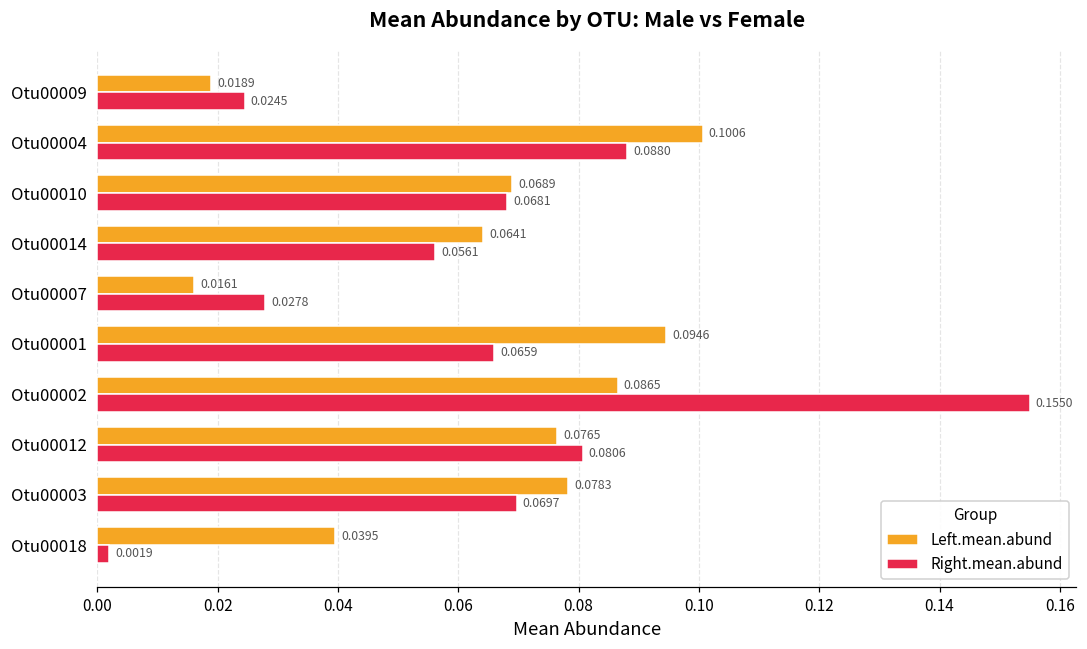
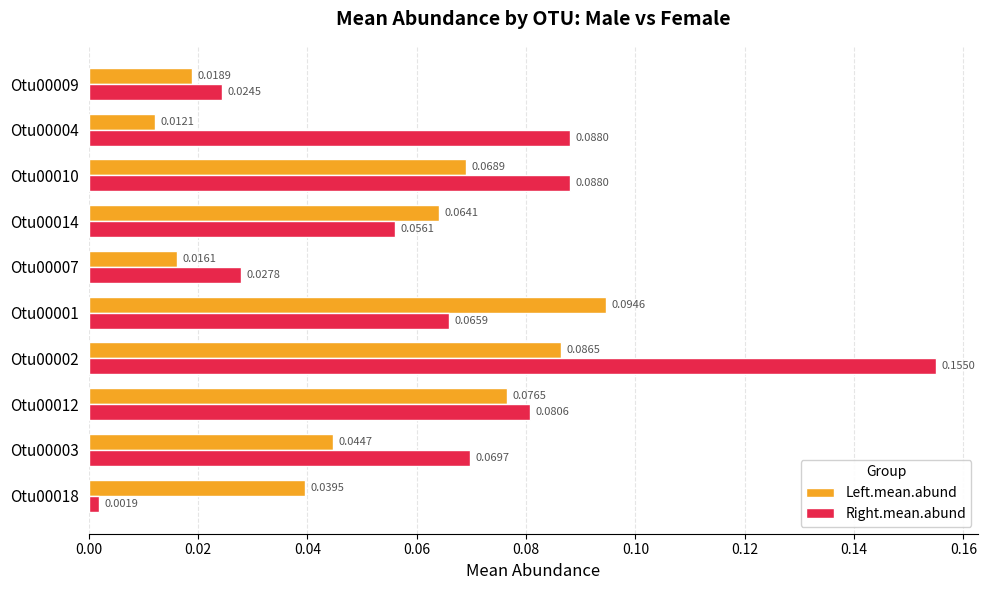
Left.mean.abund, Otu00004: 0.1006 -> 0.0121
Right.mean.abund, Otu00010: 0.0681 -> 0.0880
Left.mean.abund, Otu00003: 0.0783 -> 0.0447
